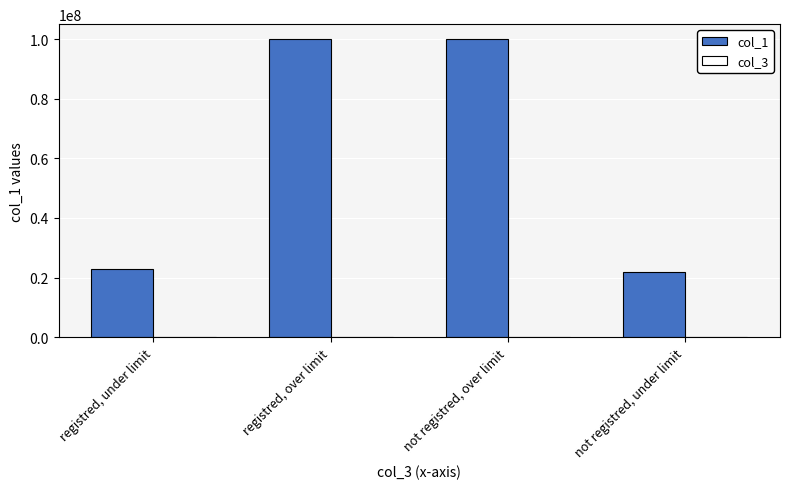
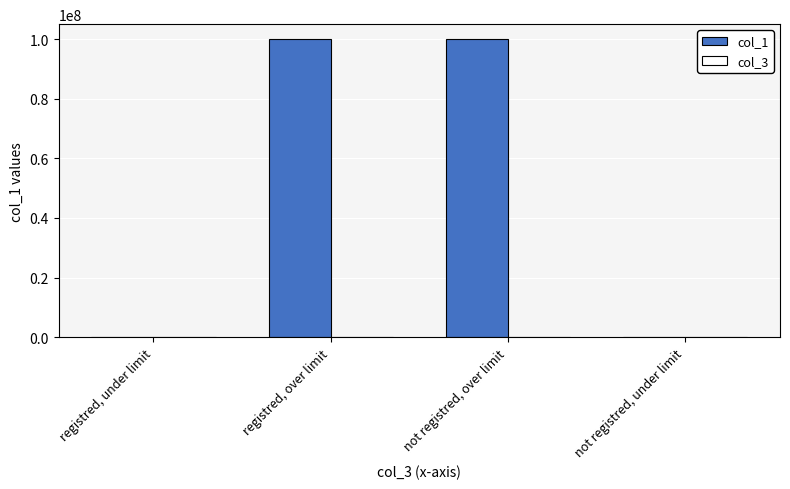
col_1, registred, under limit: 23000000 -> 0
col_1, not registred, under limit: 22000000 -> 0
